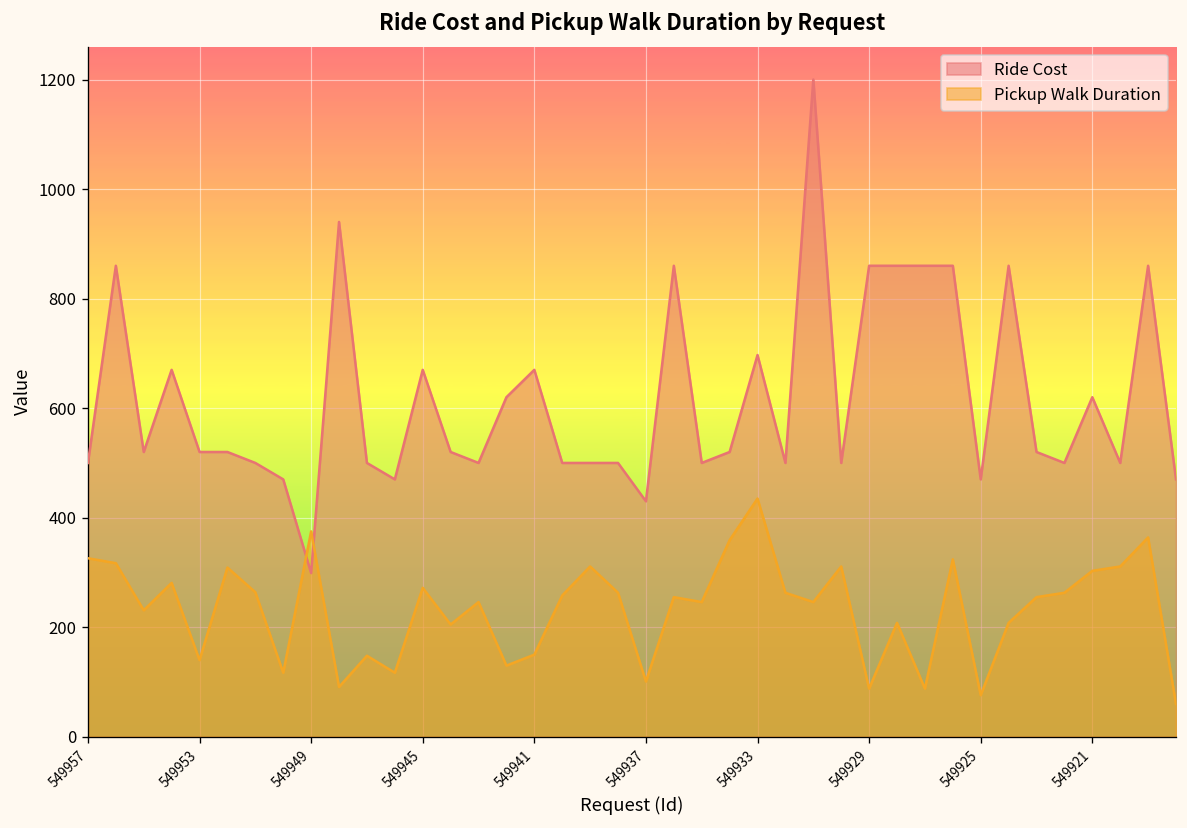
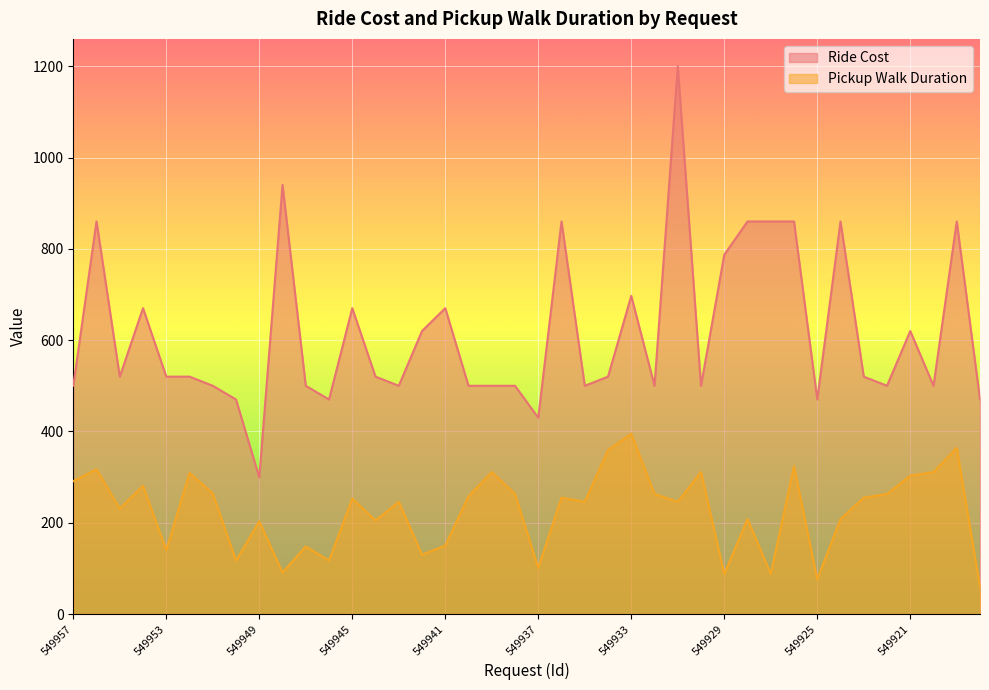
Pickup Walk Duration, 549957: 330 -> 290
Pickup Walk Duration, 549949: 380 -> 200
Pickup Walk Duration, 549945: 270 -> 250
Pickup Walk Duration, 549933: 440 -> 400
Ride Cost, 549929: 860 -> 790
